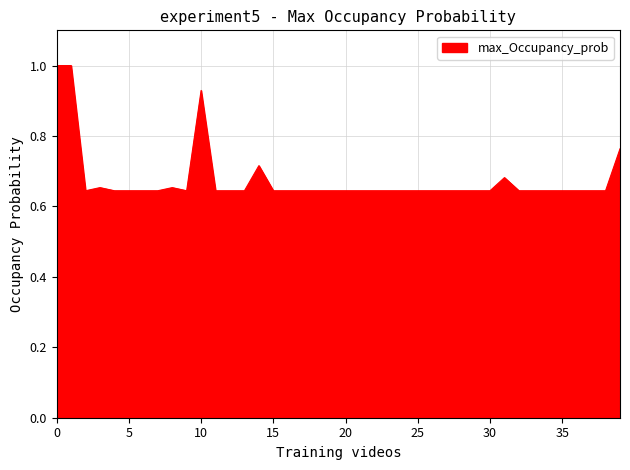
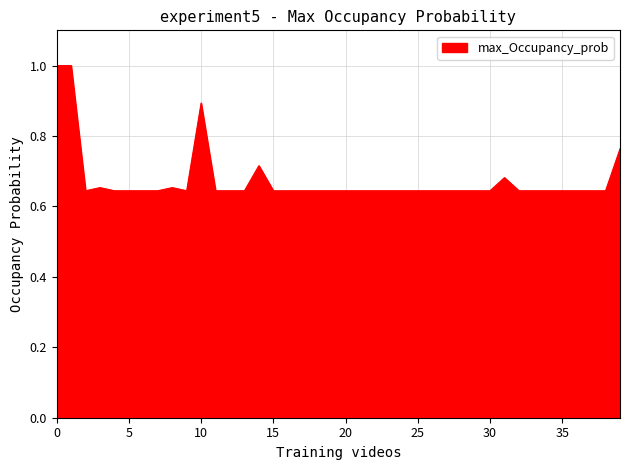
10: 0.93 -> 0.89
